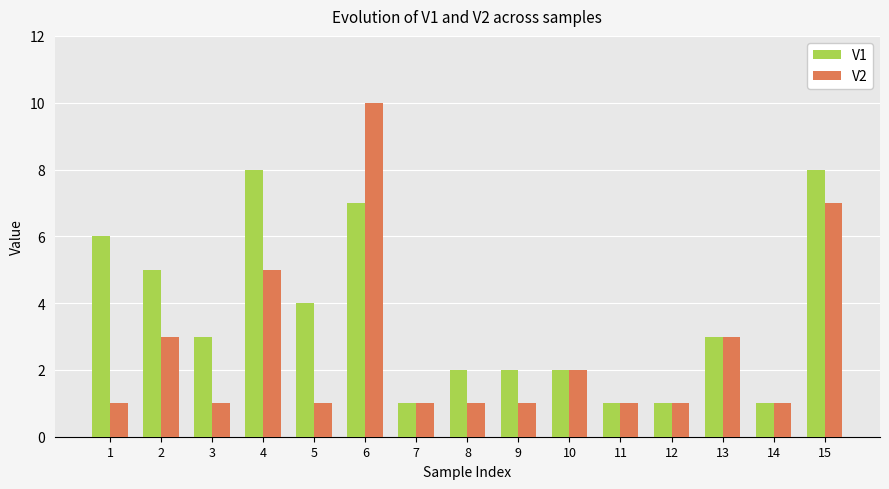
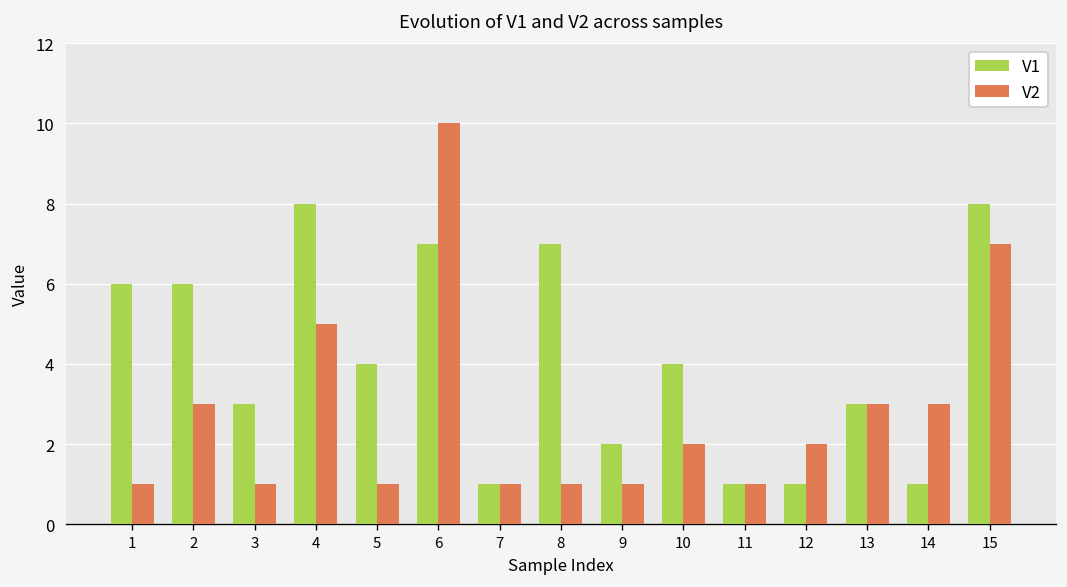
V1, 2: 5 -> 6
V1, 8: 2 -> 7
V1, 10: 2 -> 4
V2, 12: 1 -> 2
V2, 14: 1 -> 3
